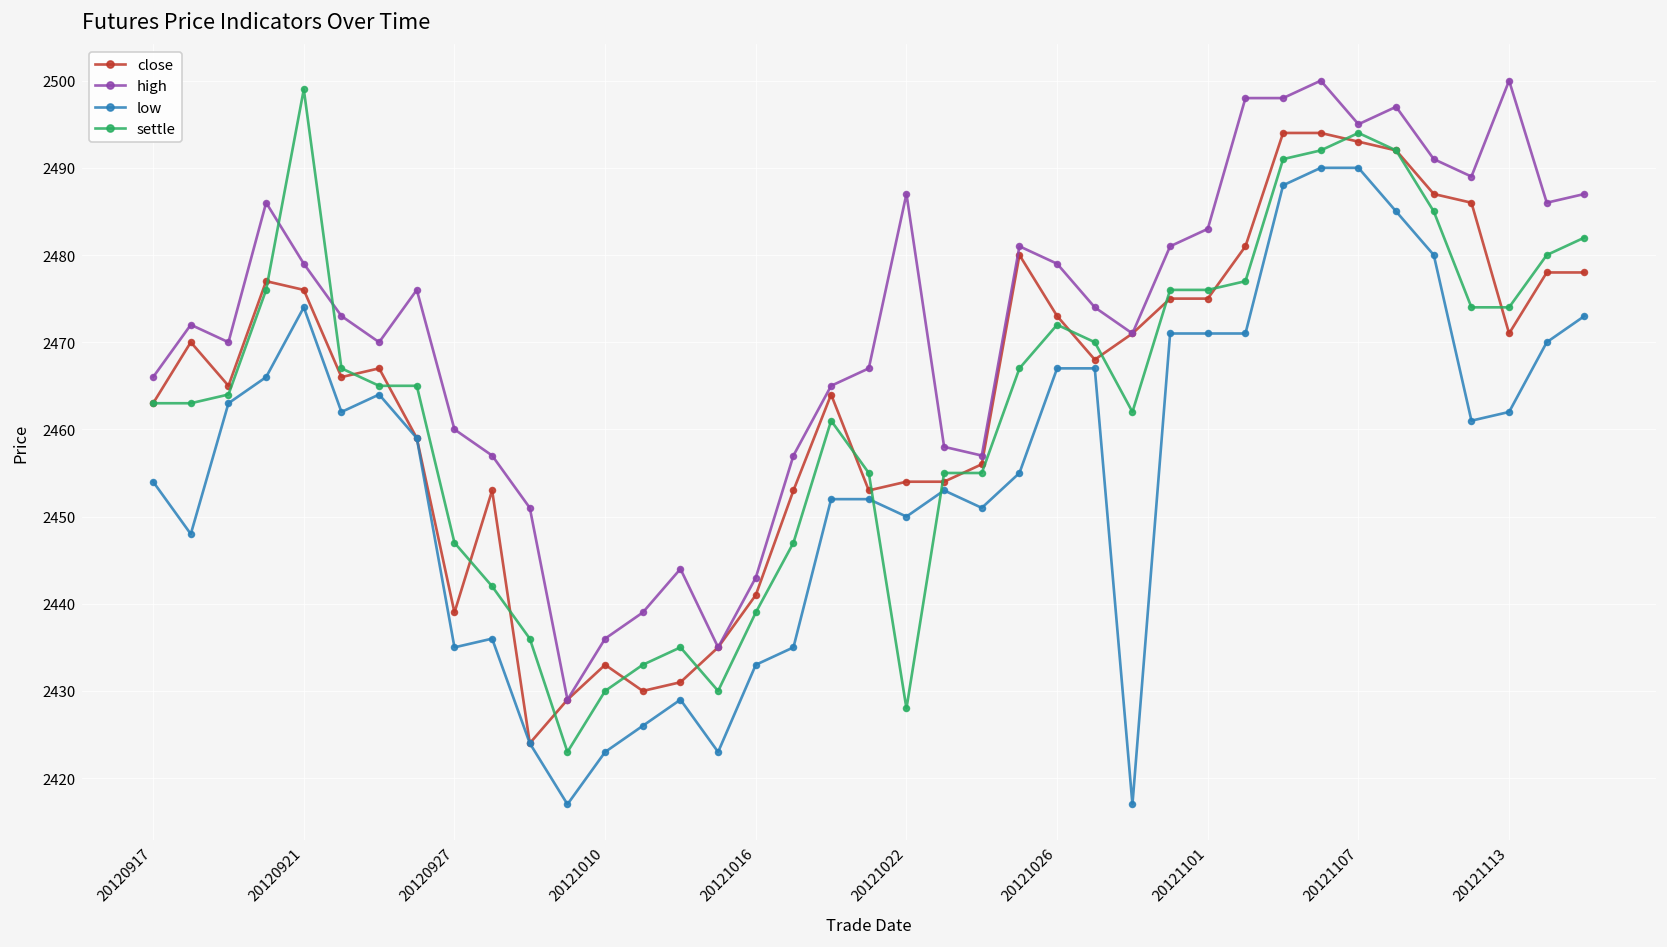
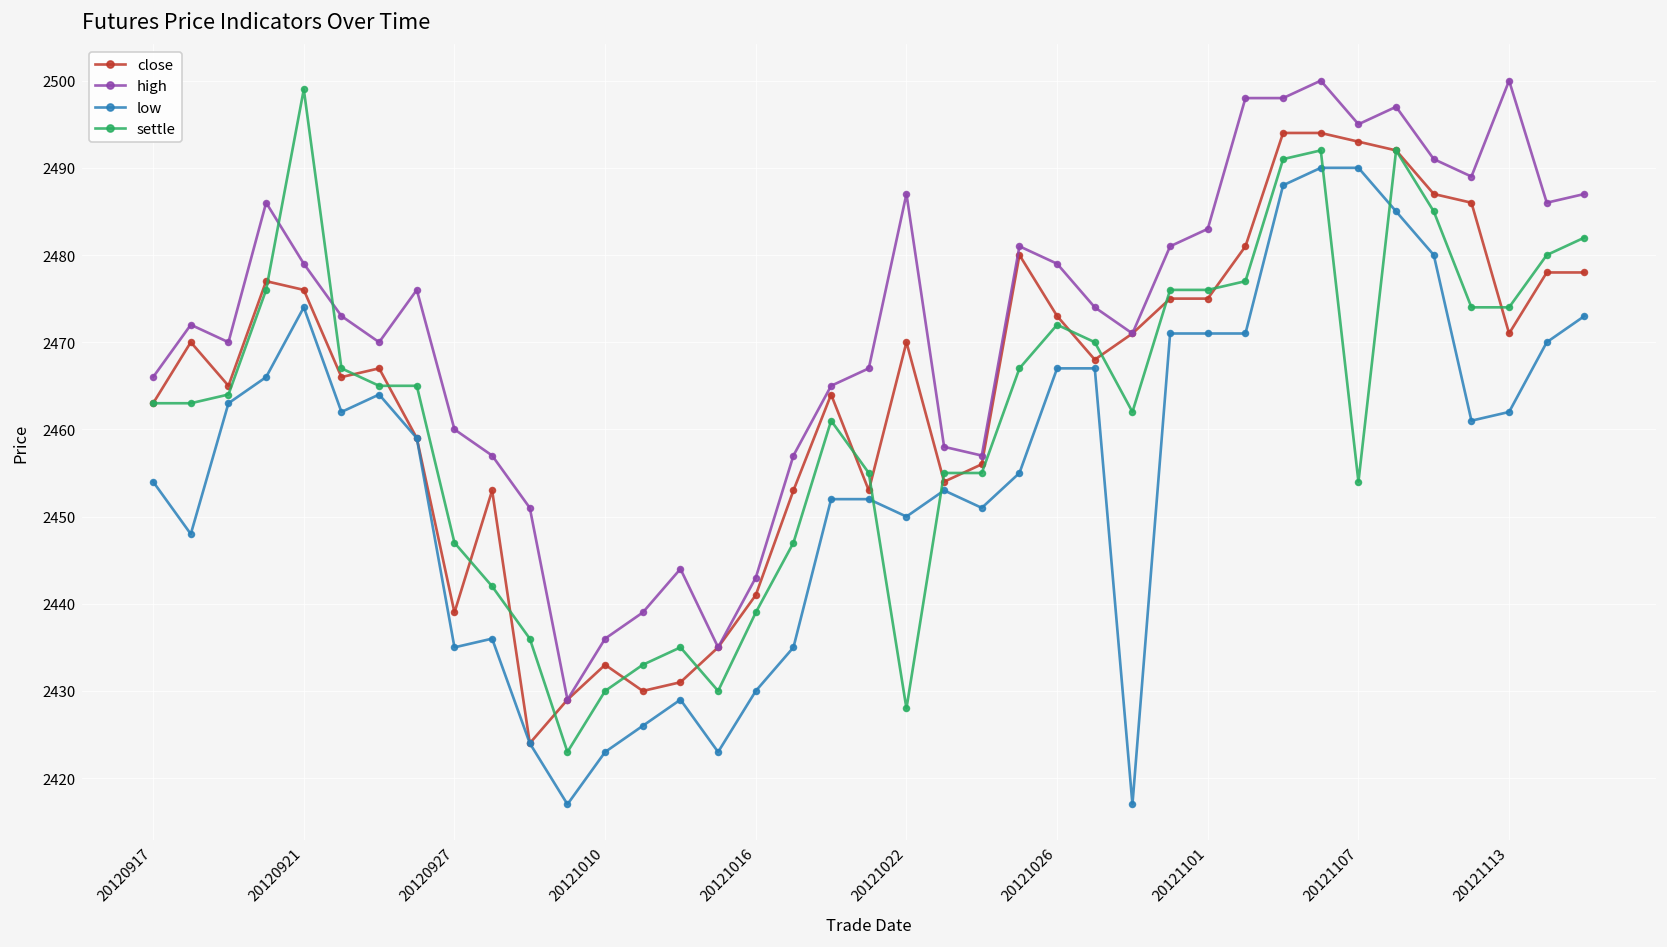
low, 20121016: 2433 -> 2430
close, 20121022: 2454 -> 2470
settle, 20121107: 2494 -> 2454
